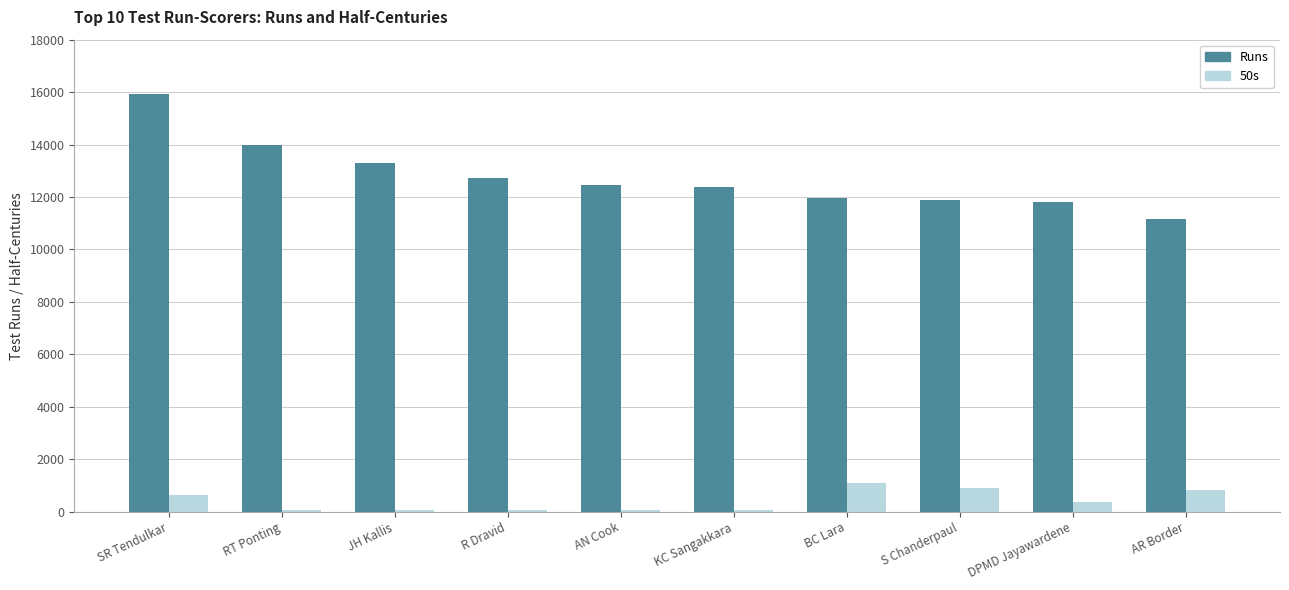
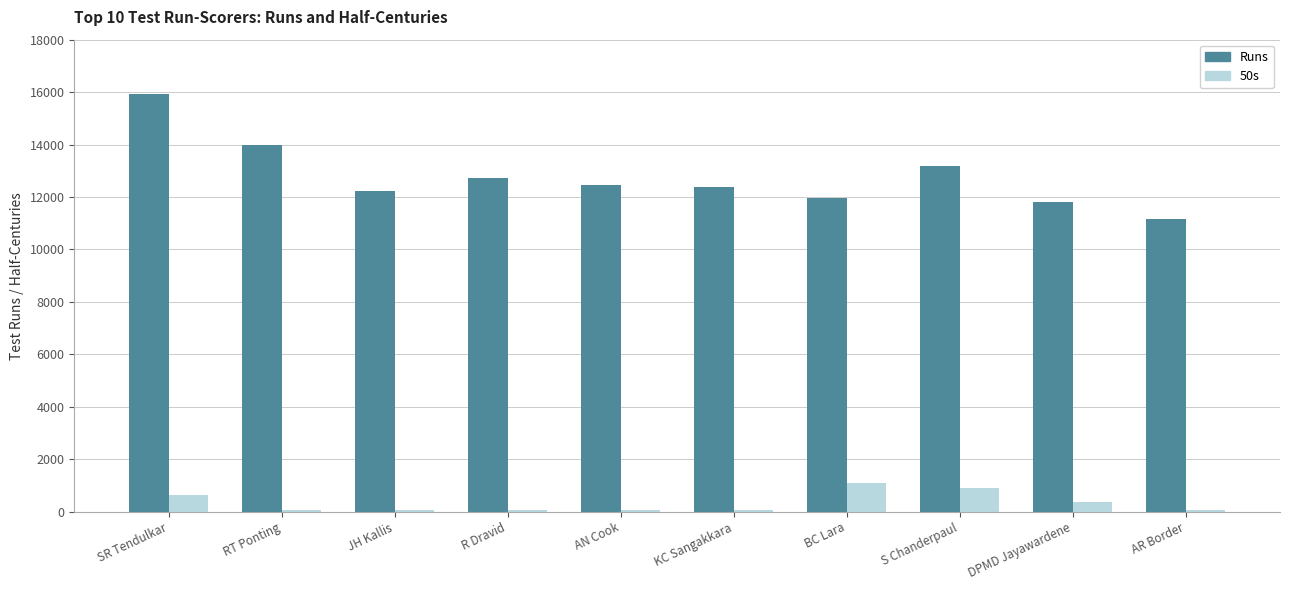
Runs, JH Kallis: 13300 -> 12200
Runs, S Chanderpaul: 11900 -> 13200
50s, AR Border: 800 -> 100
